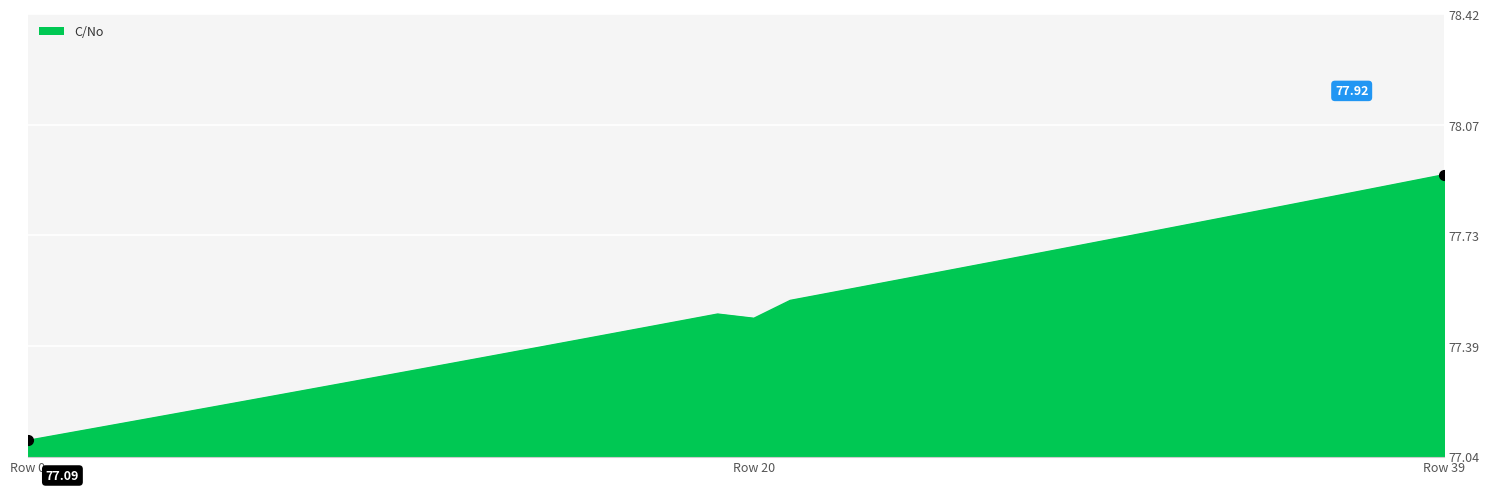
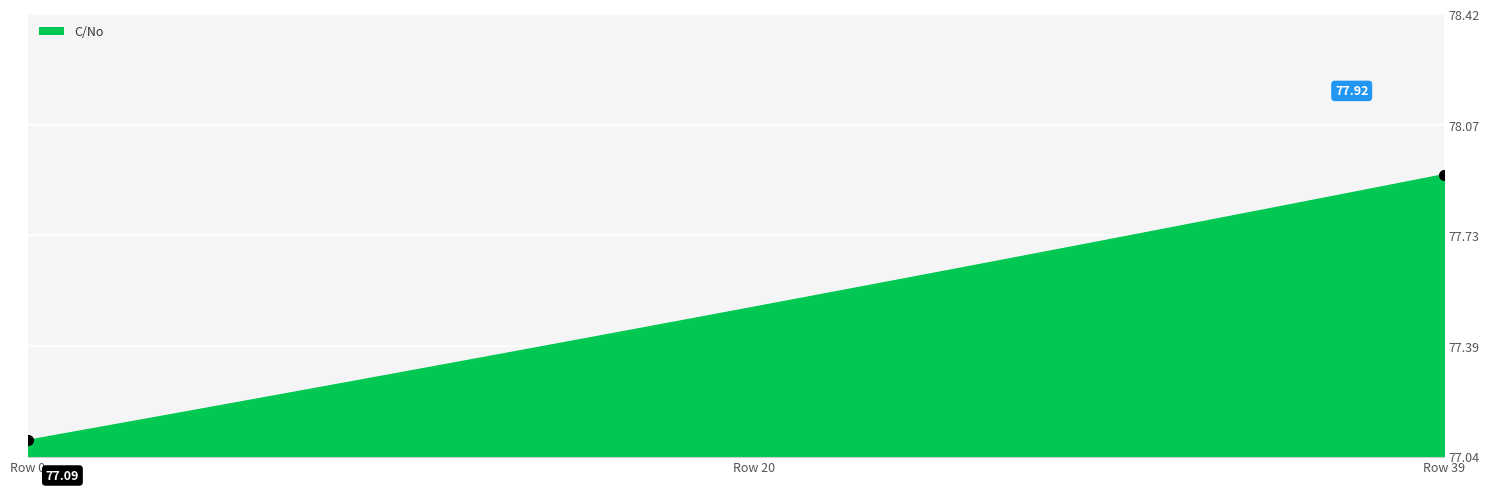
C/No, Row 20: 77.47 -> 77.51
